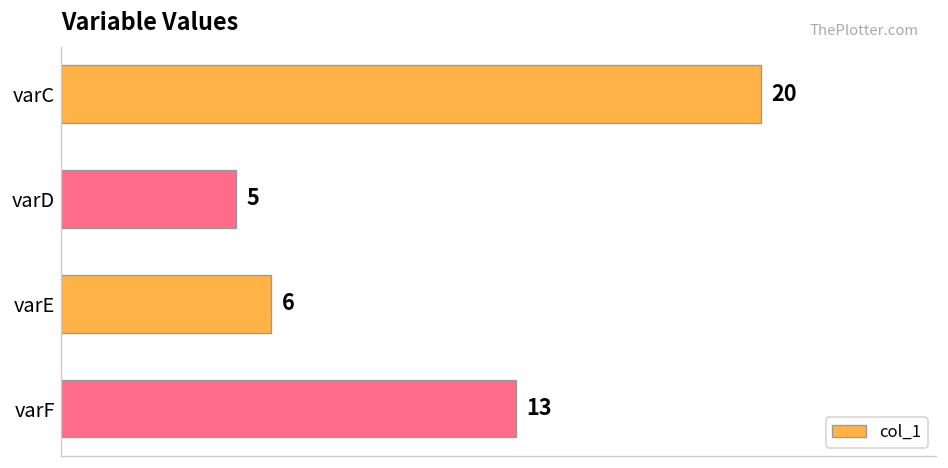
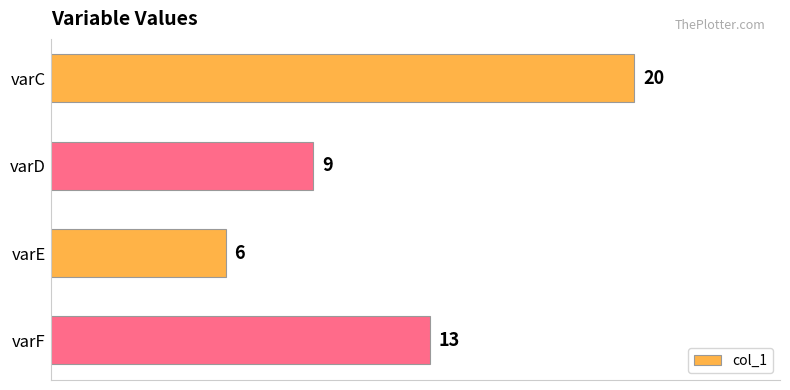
varD: 5 -> 9
